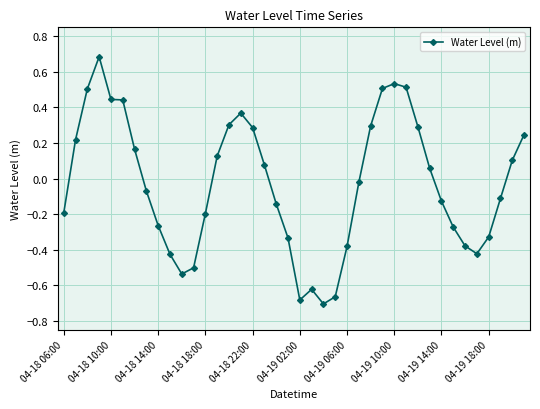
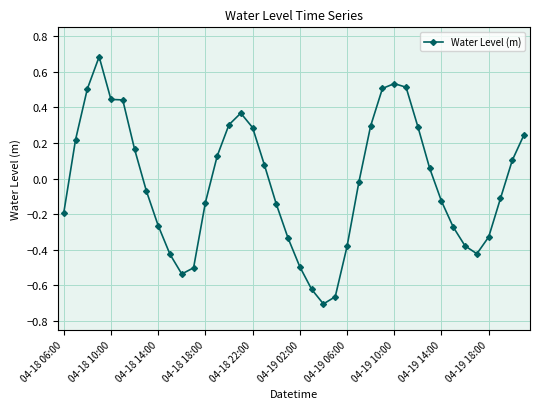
04-18 18:00: -0.20 -> -0.14
04-19 02:00: -0.68 -> -0.50
